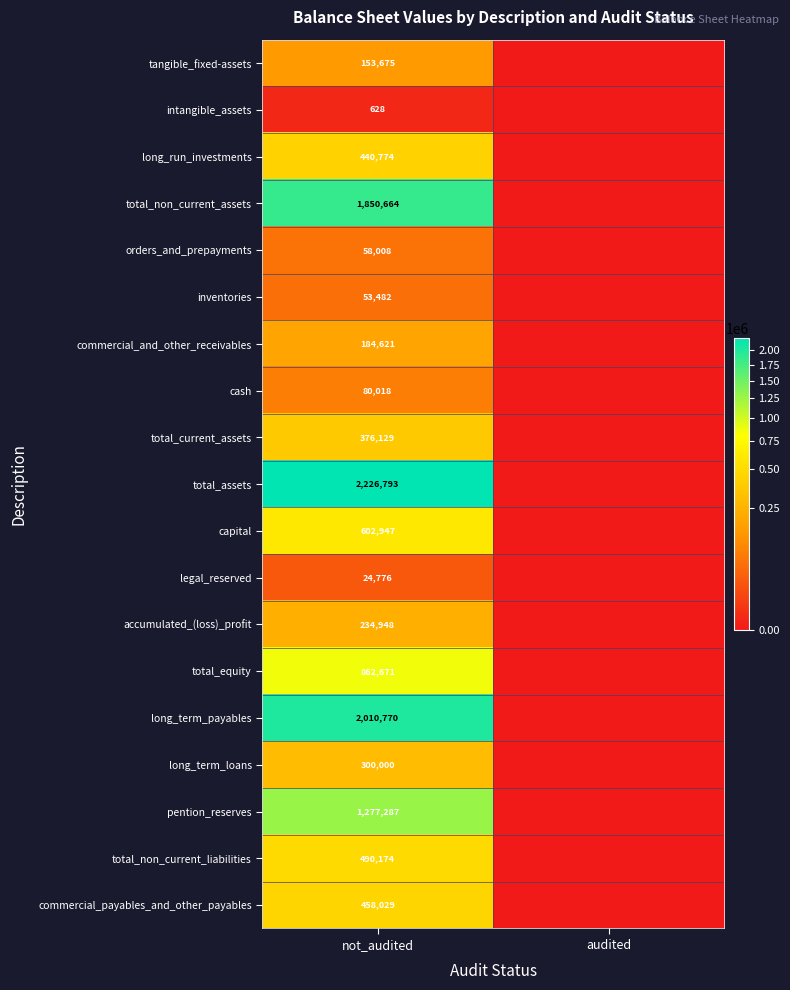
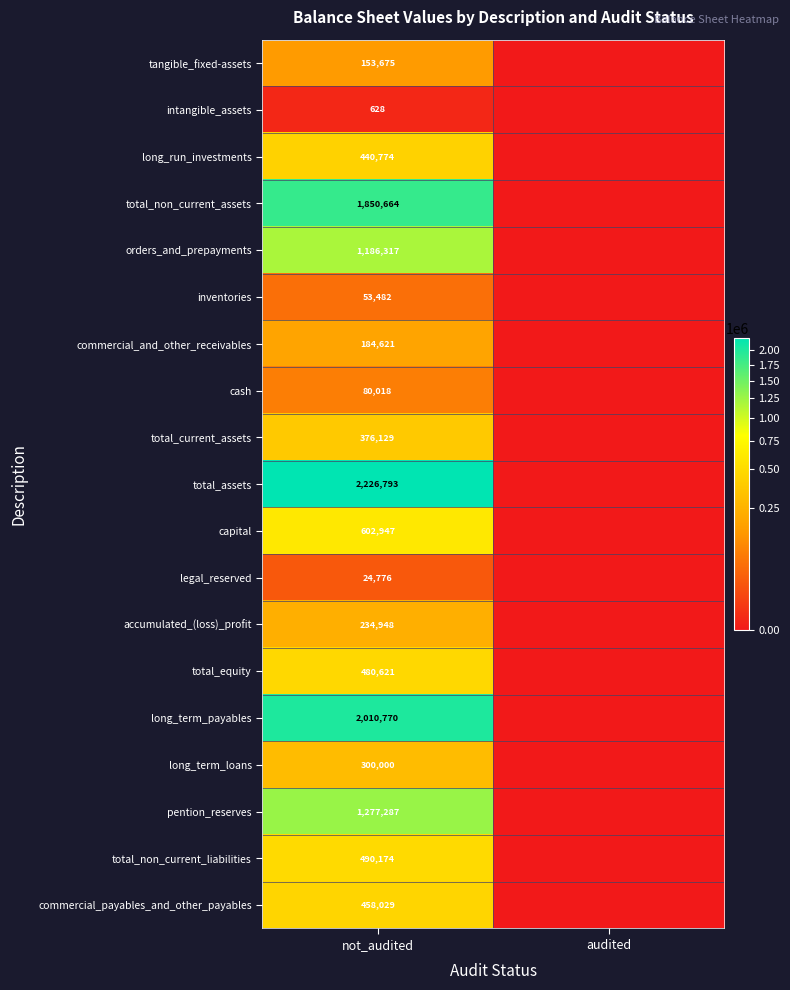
orders_and_prepayments, not_audited: 58,008 -> 1,186,317
total_equity, not_audited: 862,671 -> 480,621
